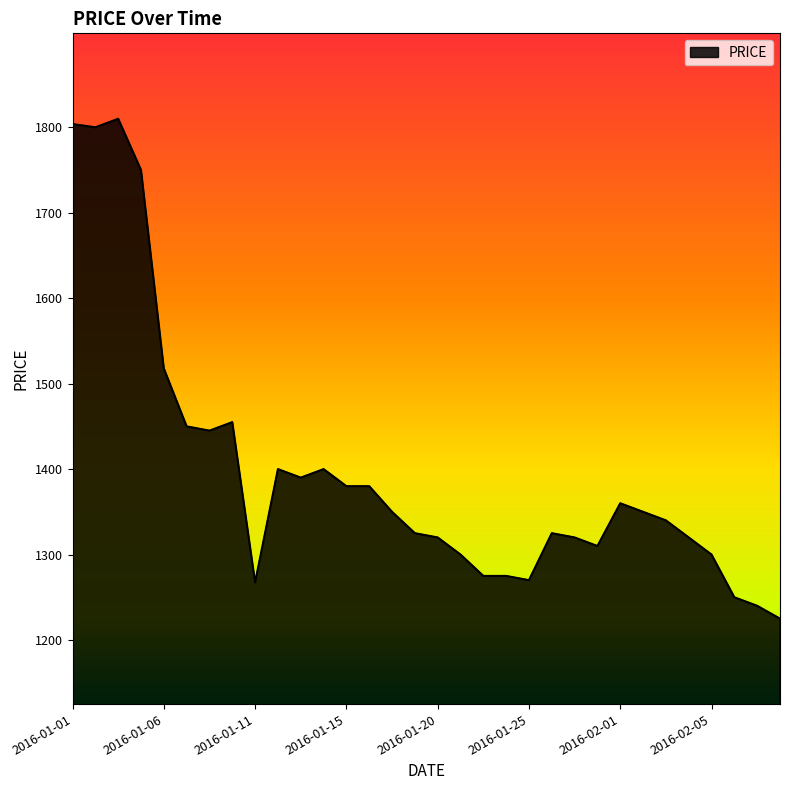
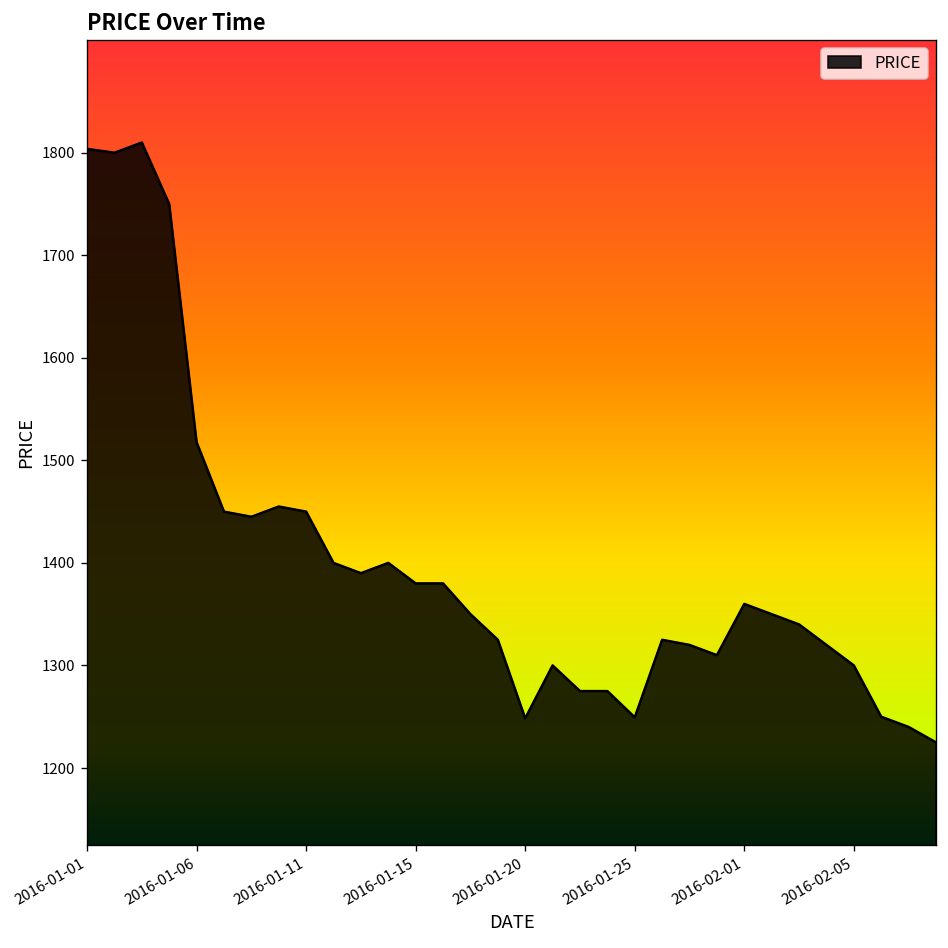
2016-01-11: 1270 -> 1450
2016-01-20: 1320 -> 1250
2016-01-25: 1270 -> 1250
